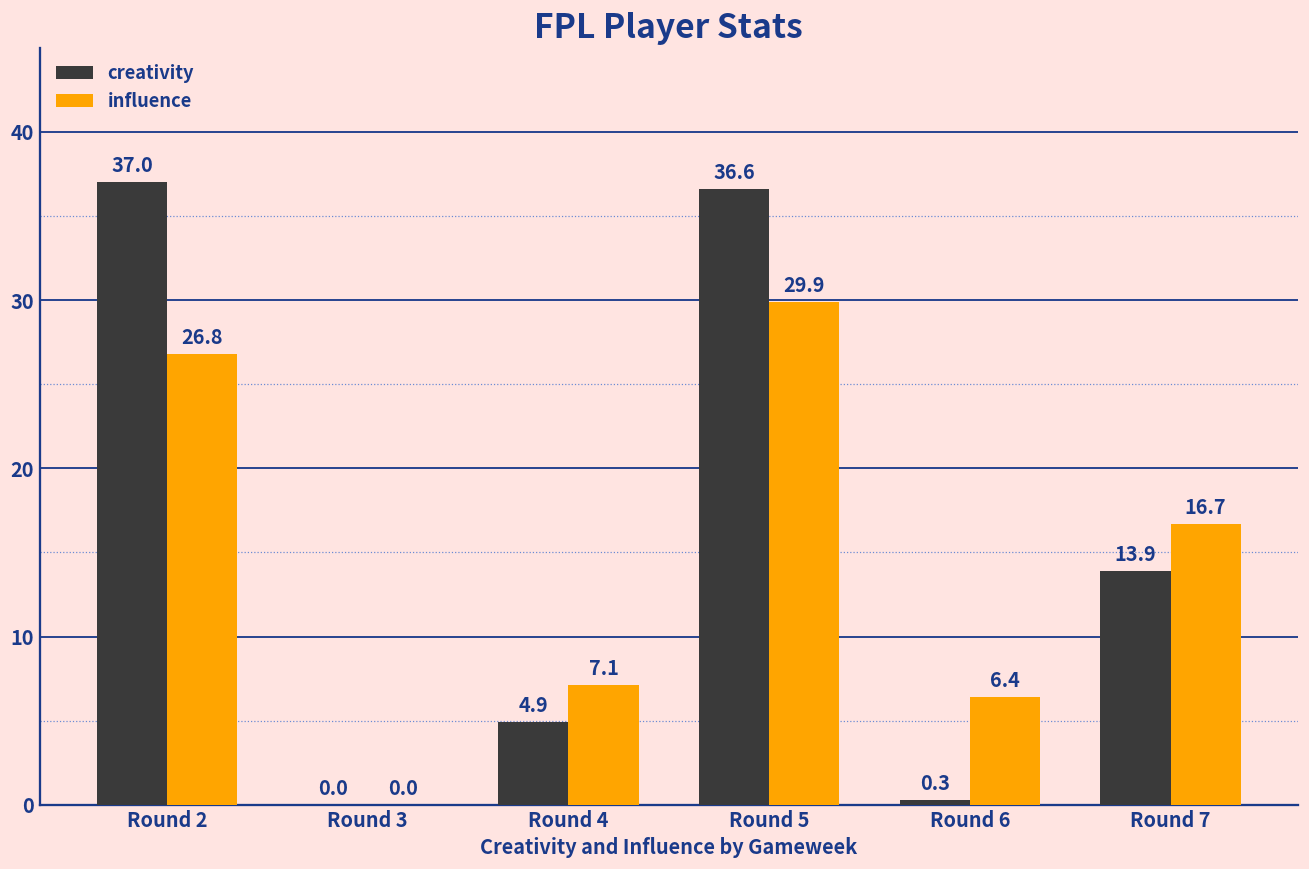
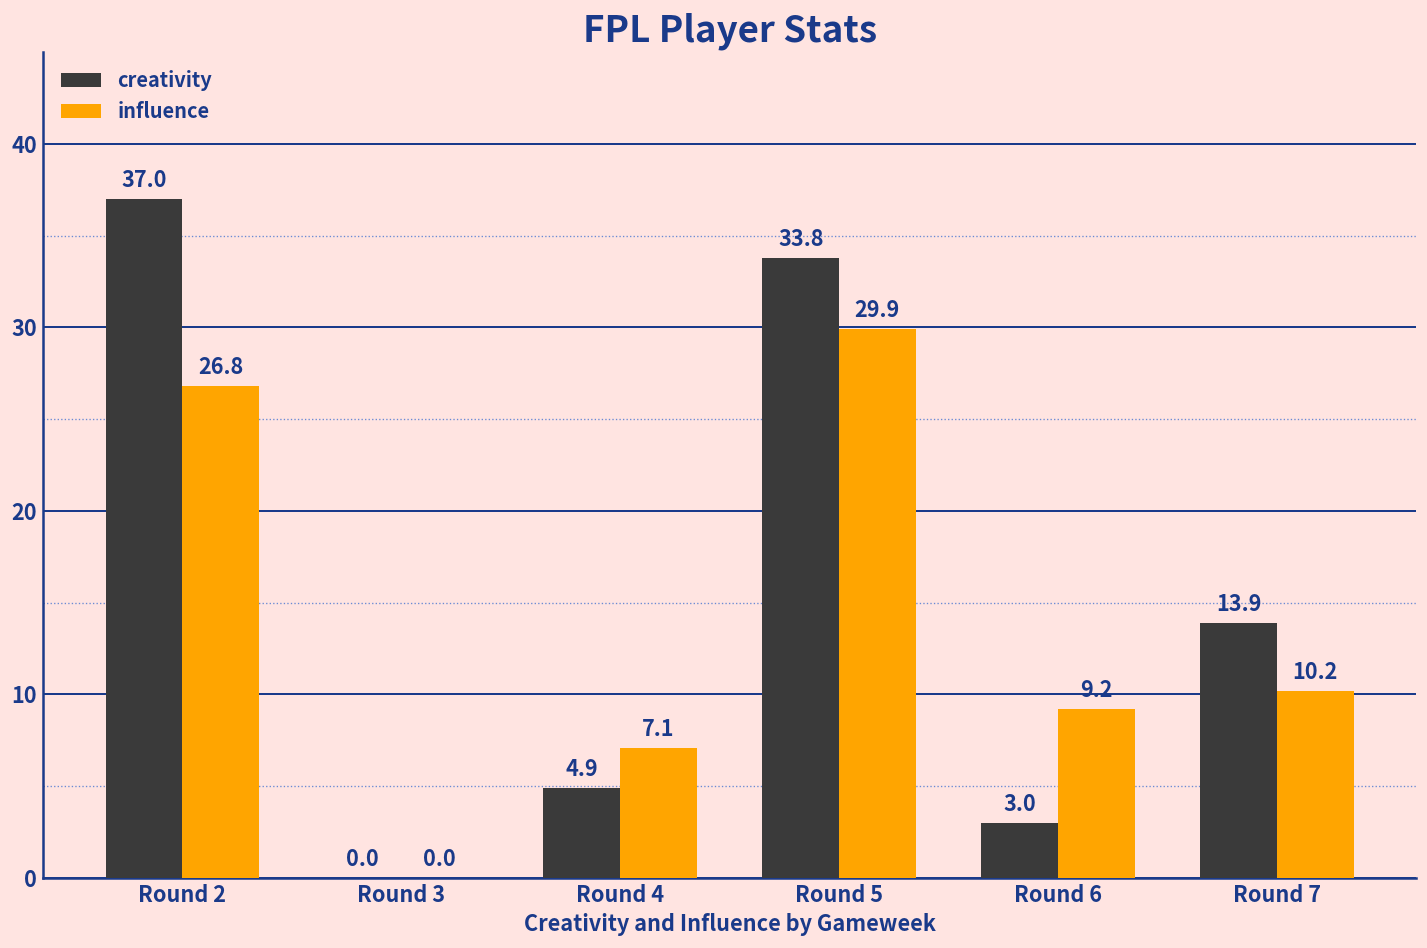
creativity, Round 5: 36.6 -> 33.8
creativity, Round 6: 0.3 -> 3.0
influence, Round 6: 6.4 -> 9.2
influence, Round 7: 16.7 -> 10.2
